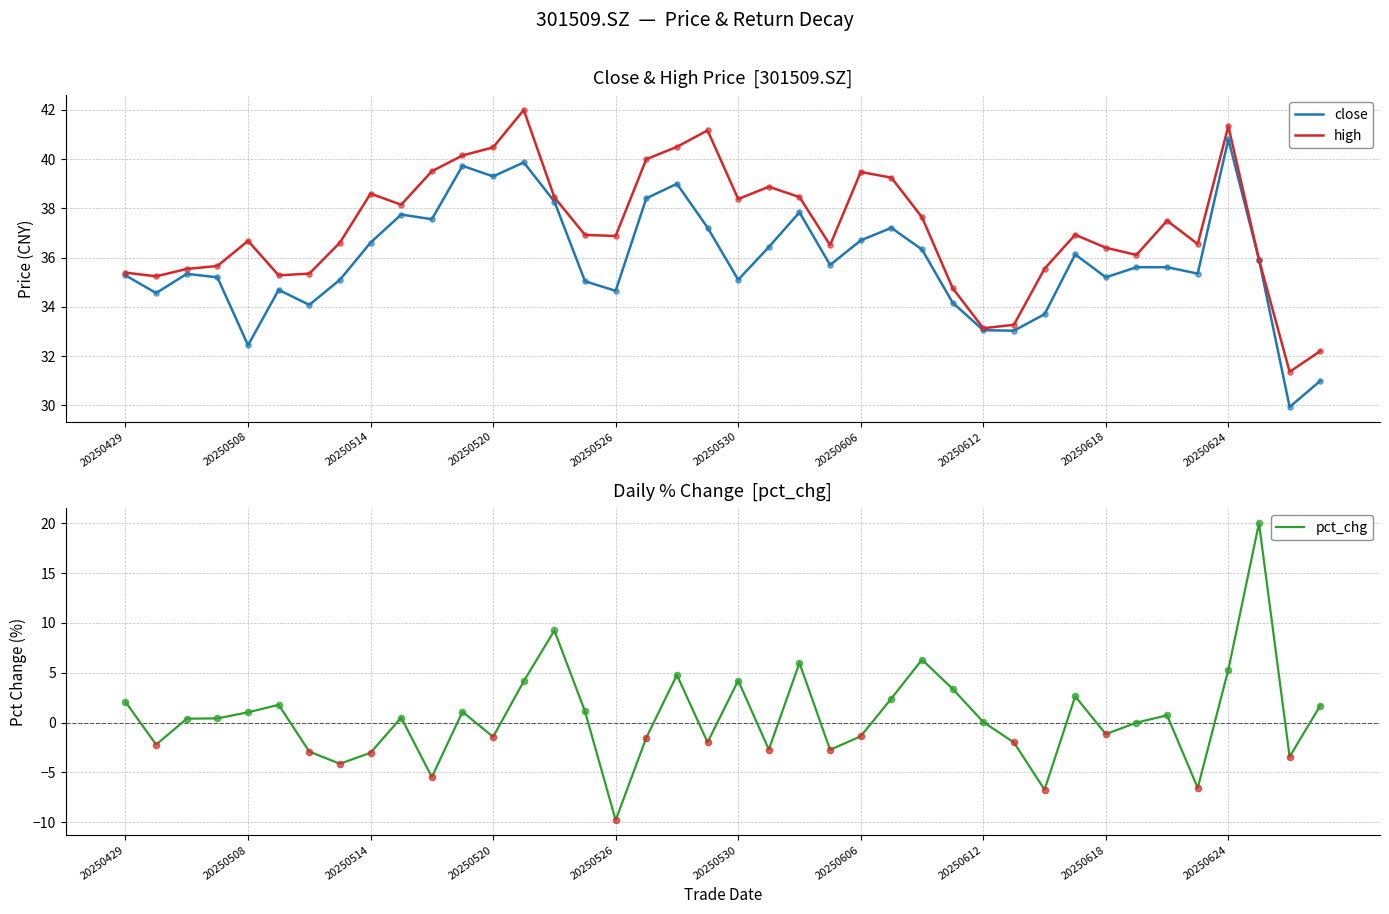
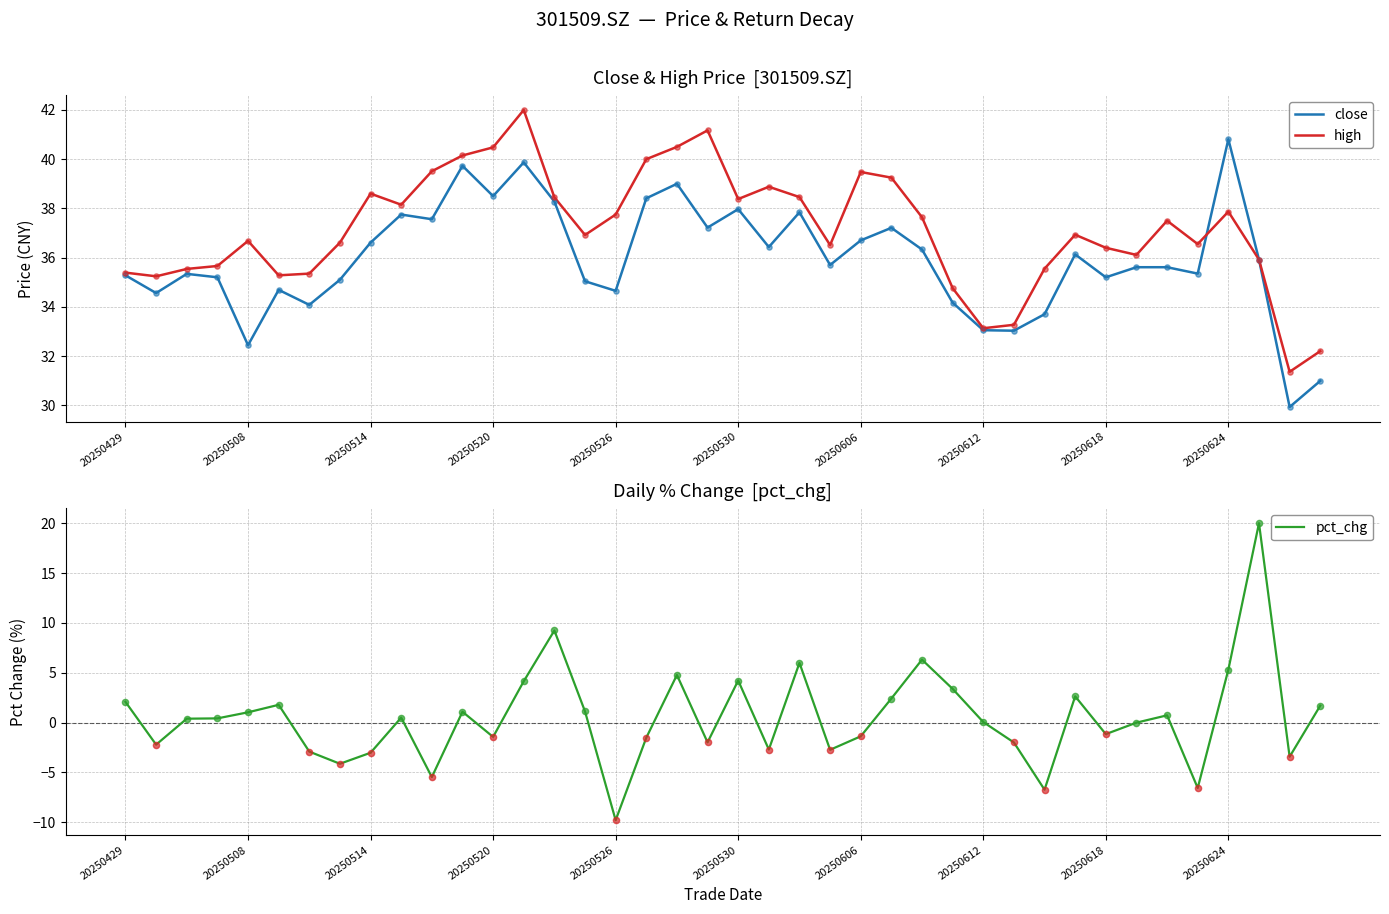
Close & High Price [301509.SZ], close, 20250520: 39.3 -> 38.5
Close & High Price [301509.SZ], high, 20250526: 36.9 -> 37.8
Close & High Price [301509.SZ], close, 20250530: 35.1 -> 38.0
Close & High Price [301509.SZ], high, 20250624: 41.3 -> 37.9
